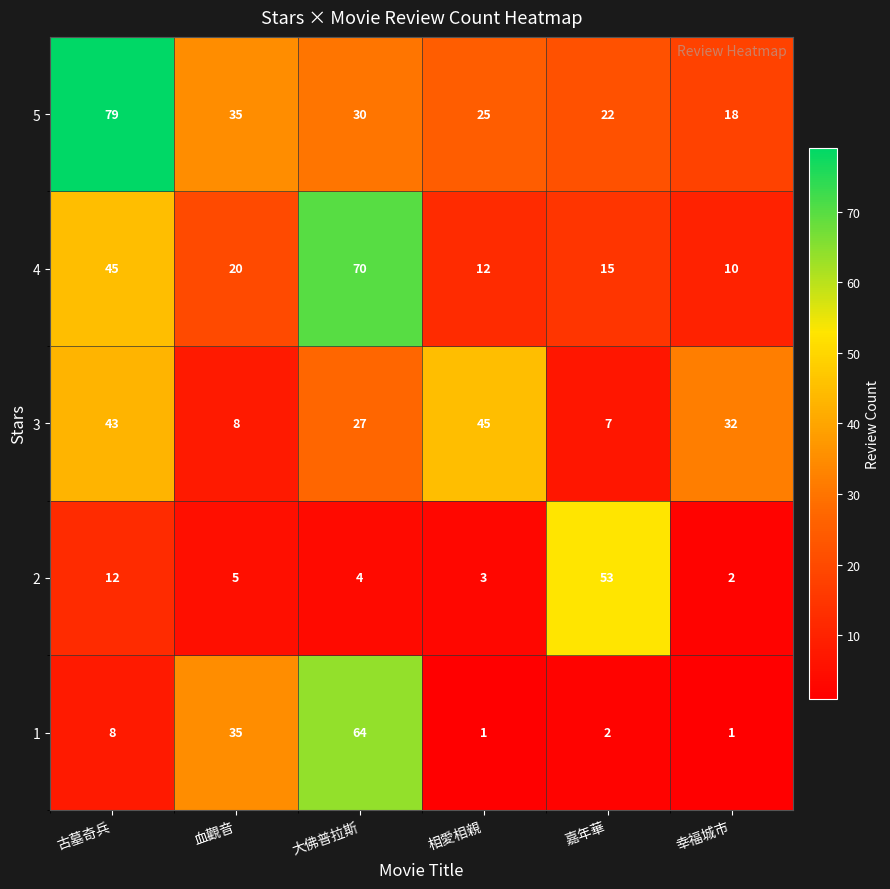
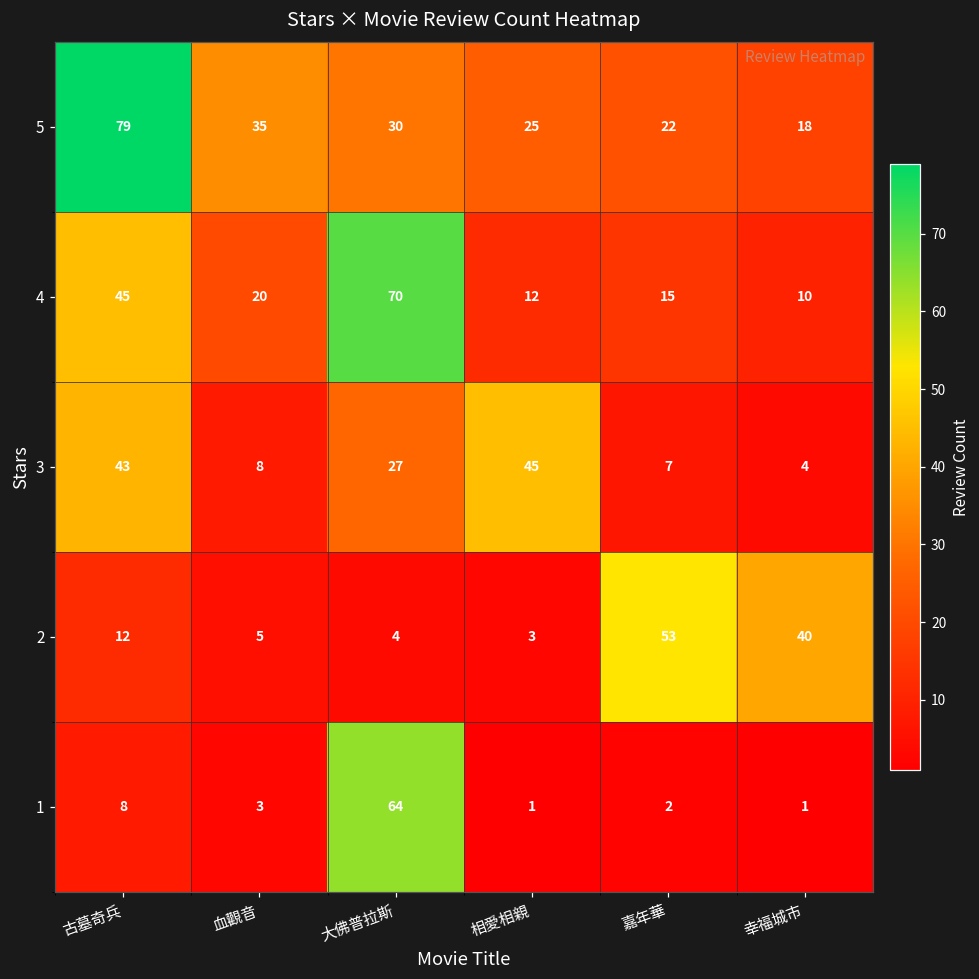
3, 幸福城市: 32 -> 4
2, 幸福城市: 2 -> 40
1, 血觀音: 35 -> 3
